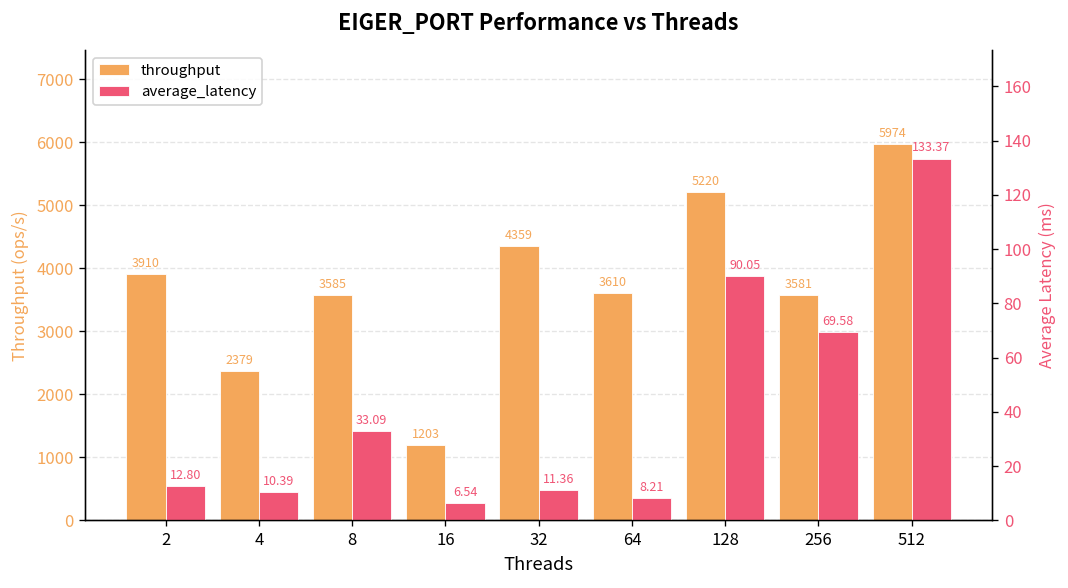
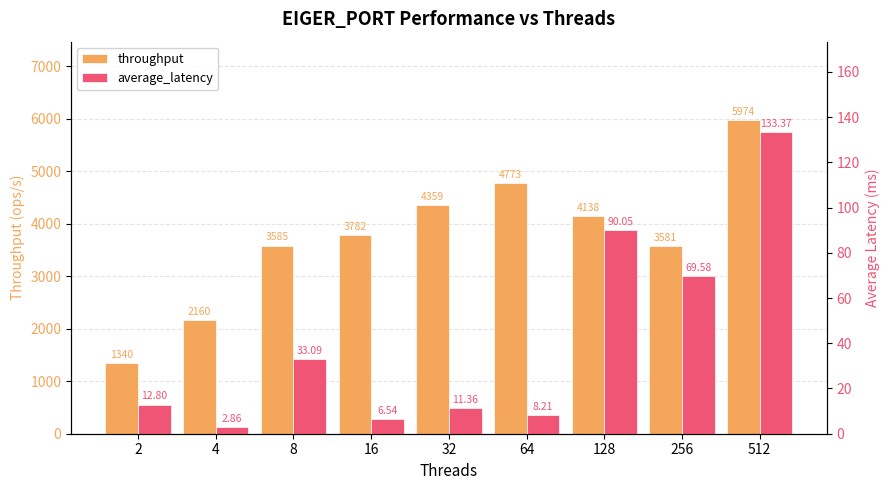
throughput, 2: 3910 -> 1340
throughput, 4: 2379 -> 2160
throughput, 16: 1203 -> 3782
throughput, 64: 3610 -> 4773
throughput, 128: 5220 -> 4138
average_latency, 4: 10.39 -> 2.86
